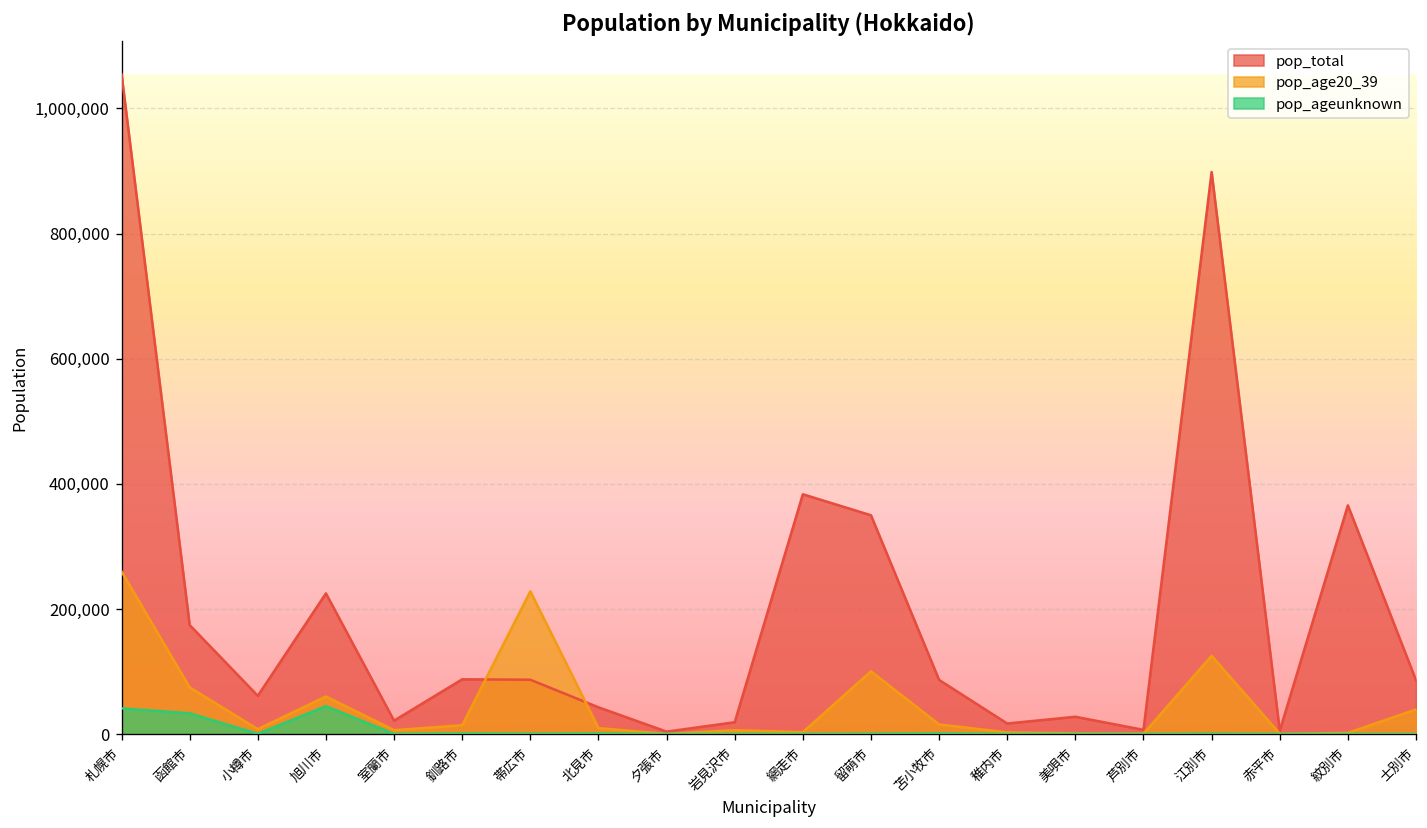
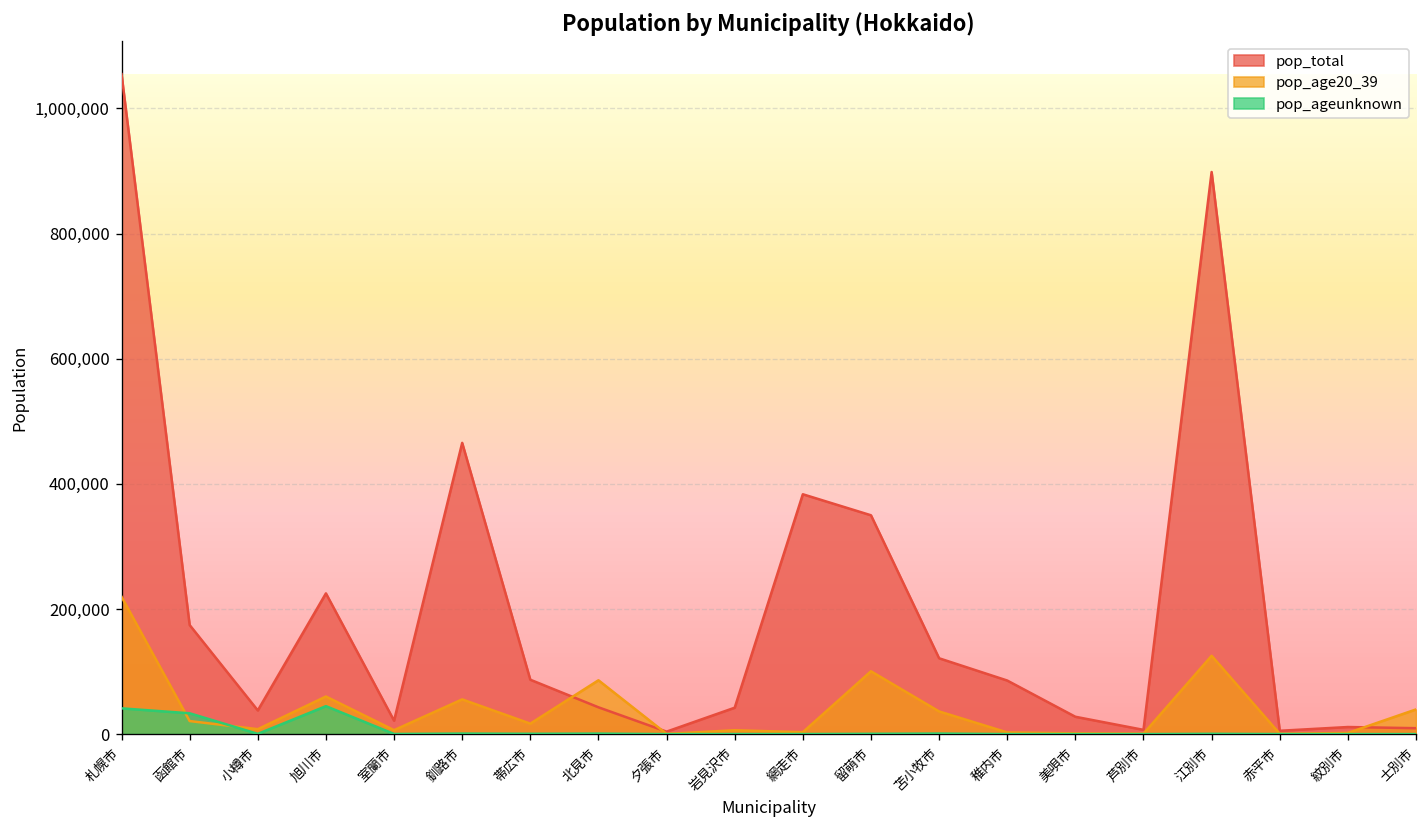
pop_age20_39, 札幌市: 260,000 -> 220,000
pop_age20_39, 函館市: 70,000 -> 20,000
pop_total, 小樽市: 60,000 -> 40,000
pop_total, 釧路市: 90,000 -> 470,000
pop_age20_39, 釧路市: 10,000 -> 60,000
pop_age20_39, 帯広市: 230,000 -> 20,000
pop_age20_39, 北見市: 10,000 -> 90,000
pop_total, 岩見沢市: 20,000 -> 40,000
pop_total, 苫小牧市: 90,000 -> 120,000
pop_age20_39, 苫小牧市: 20,000 -> 40,000
pop_total, 稚内市: 20,000 -> 90,000
pop_total, 紋別市: 370,000 -> 10,000
pop_total, 士別市: 90,000 -> 10,000
